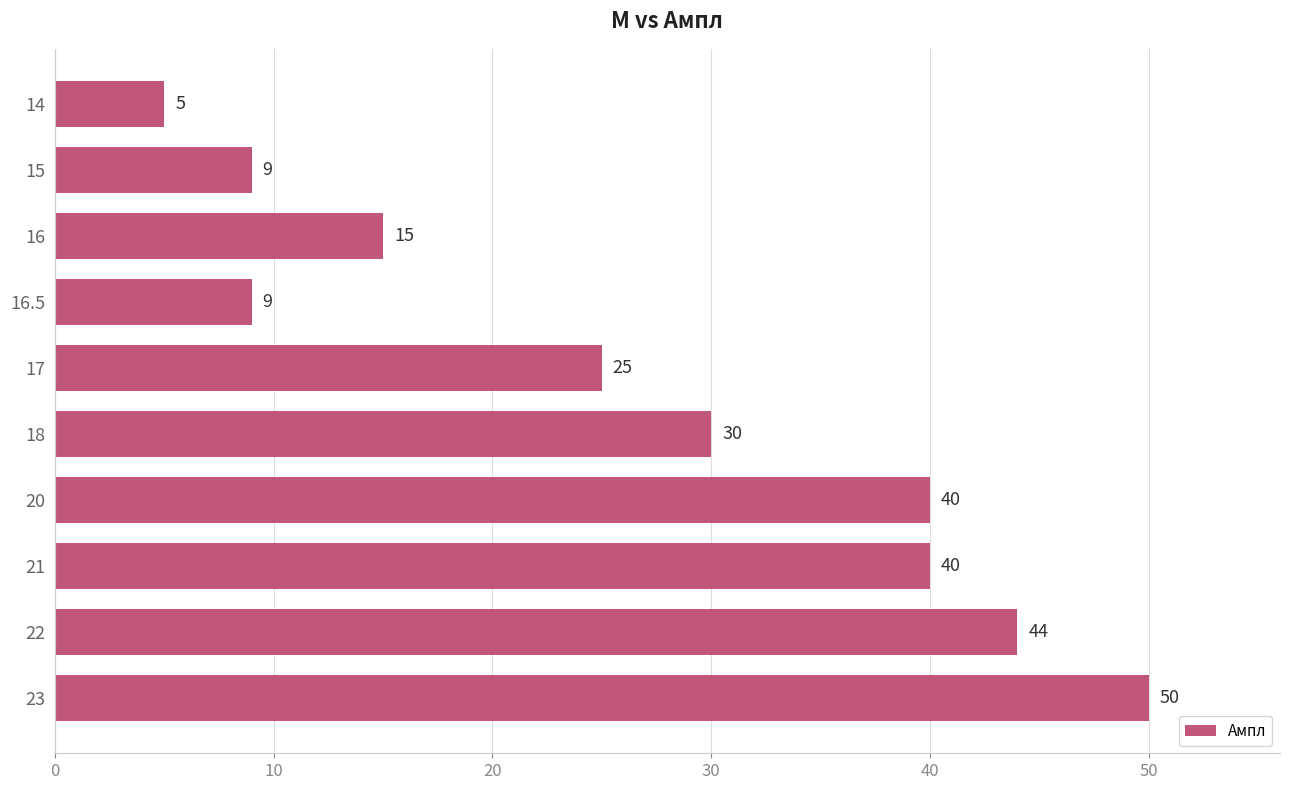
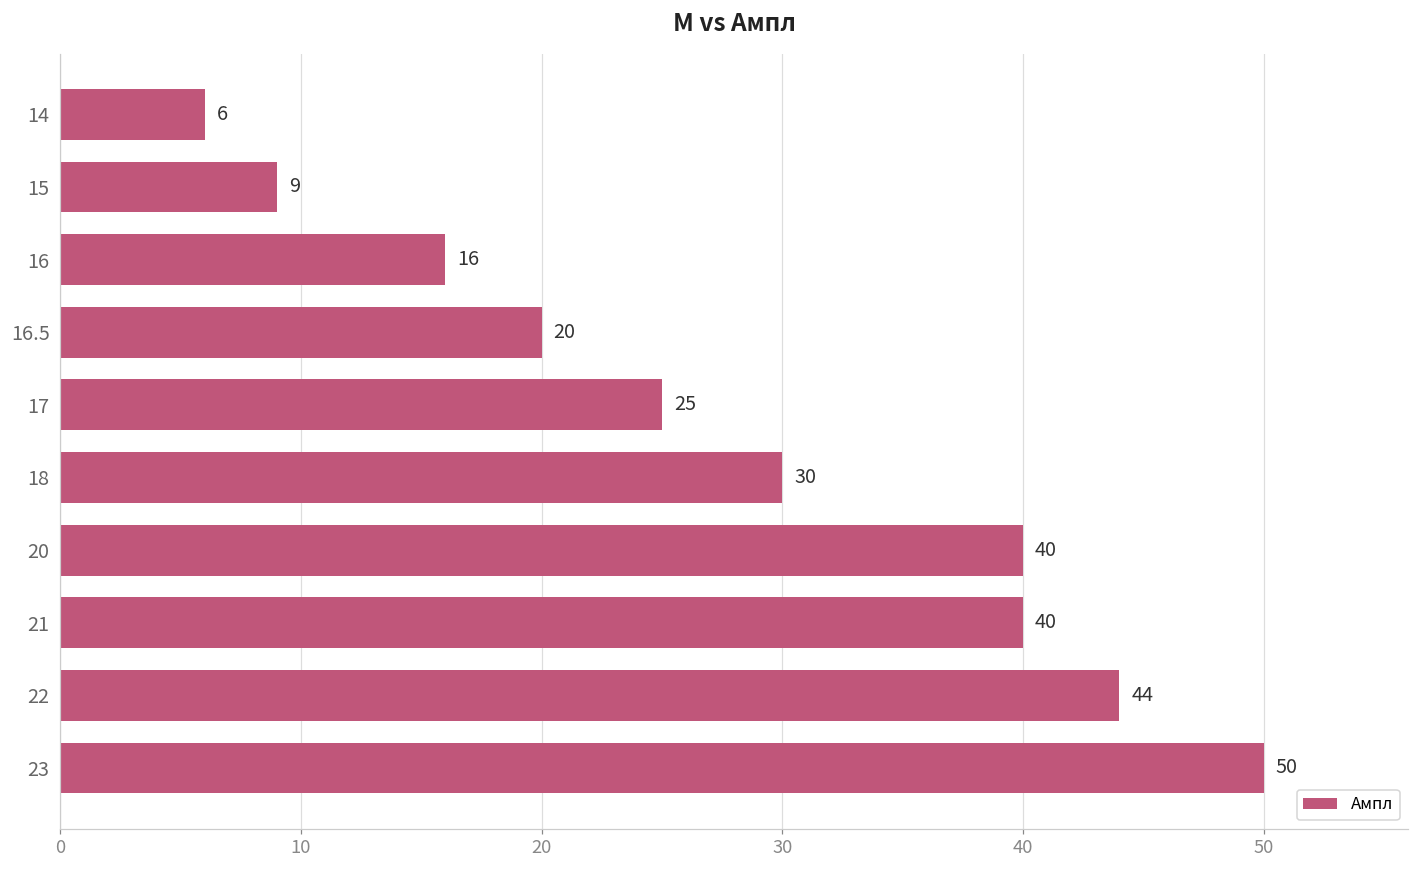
14: 5 -> 6
16: 15 -> 16
16.5: 9 -> 20
